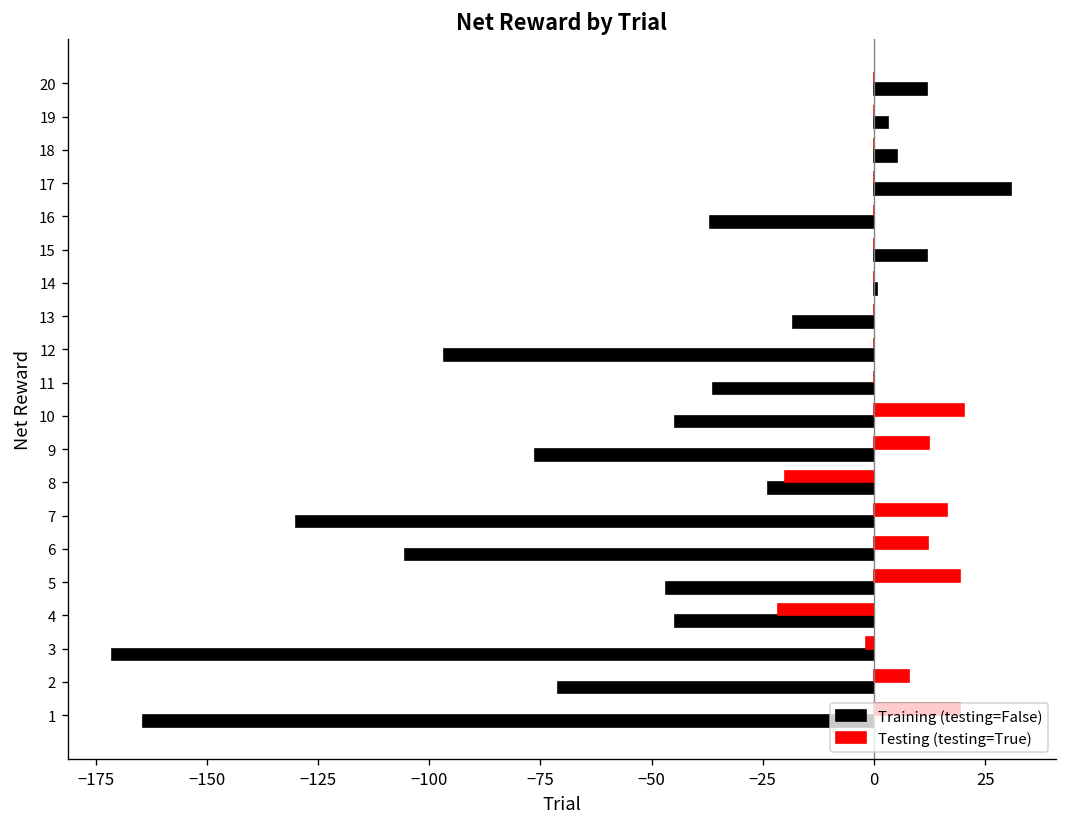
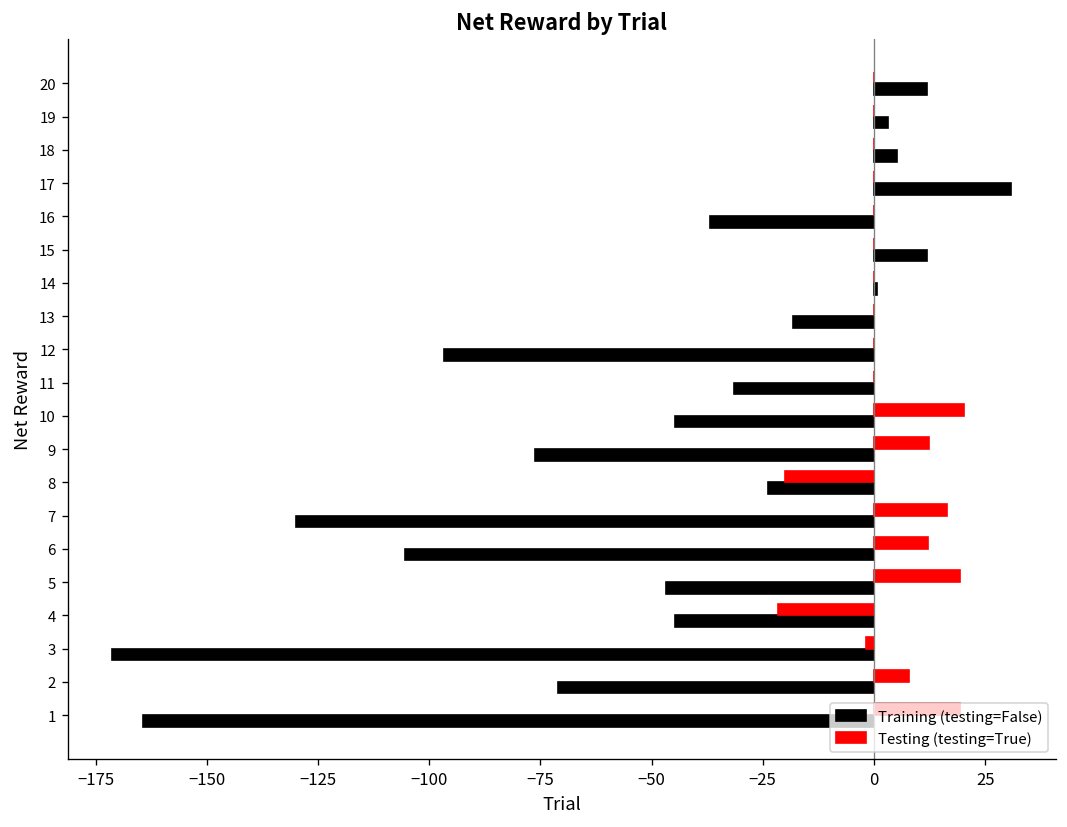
Training (testing=False), 11: -36 -> -31
